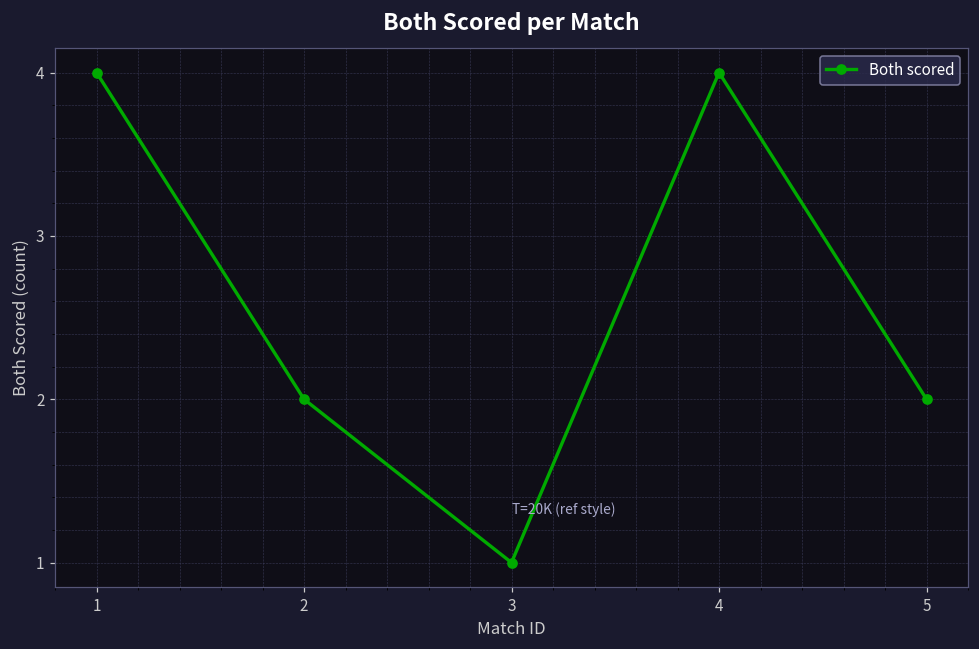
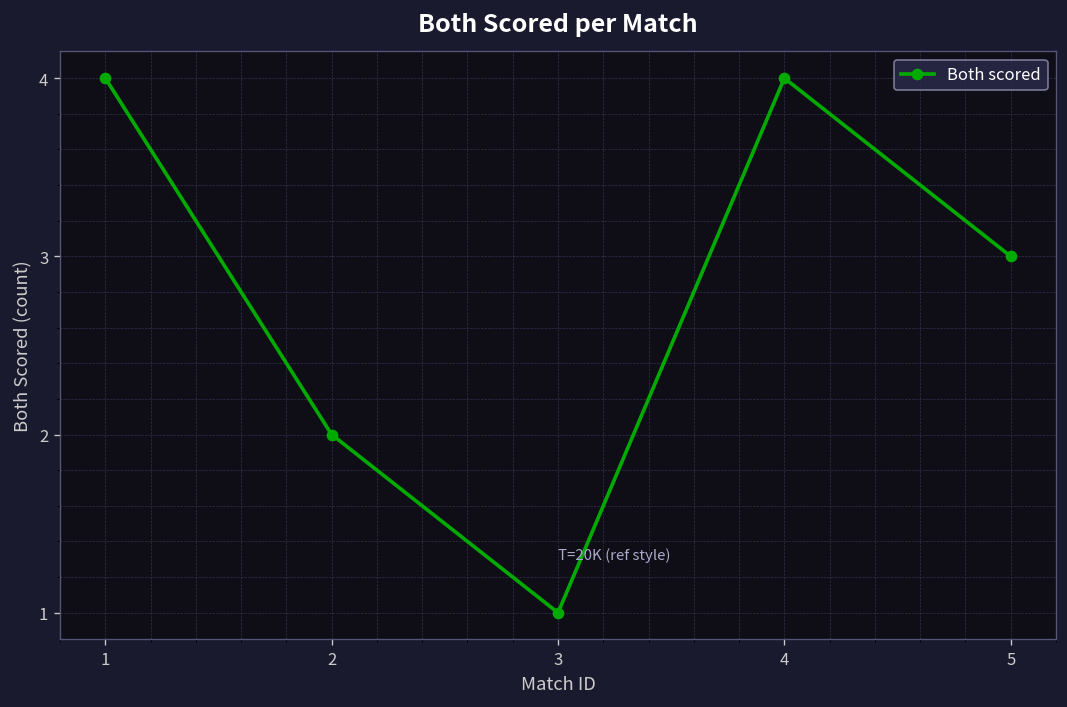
5: 2 -> 3
